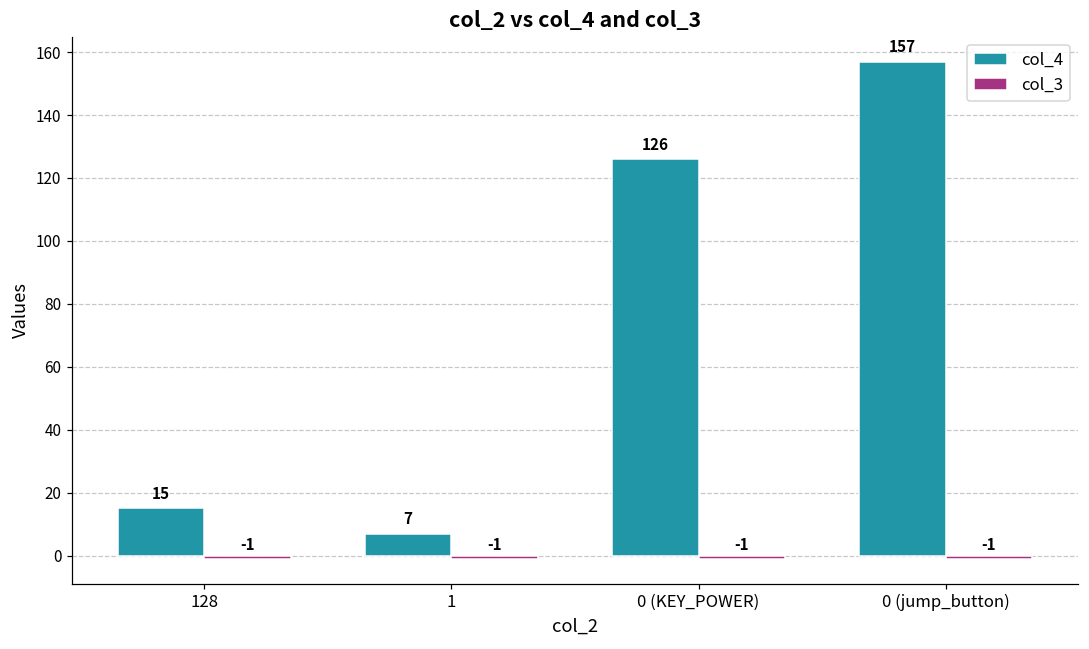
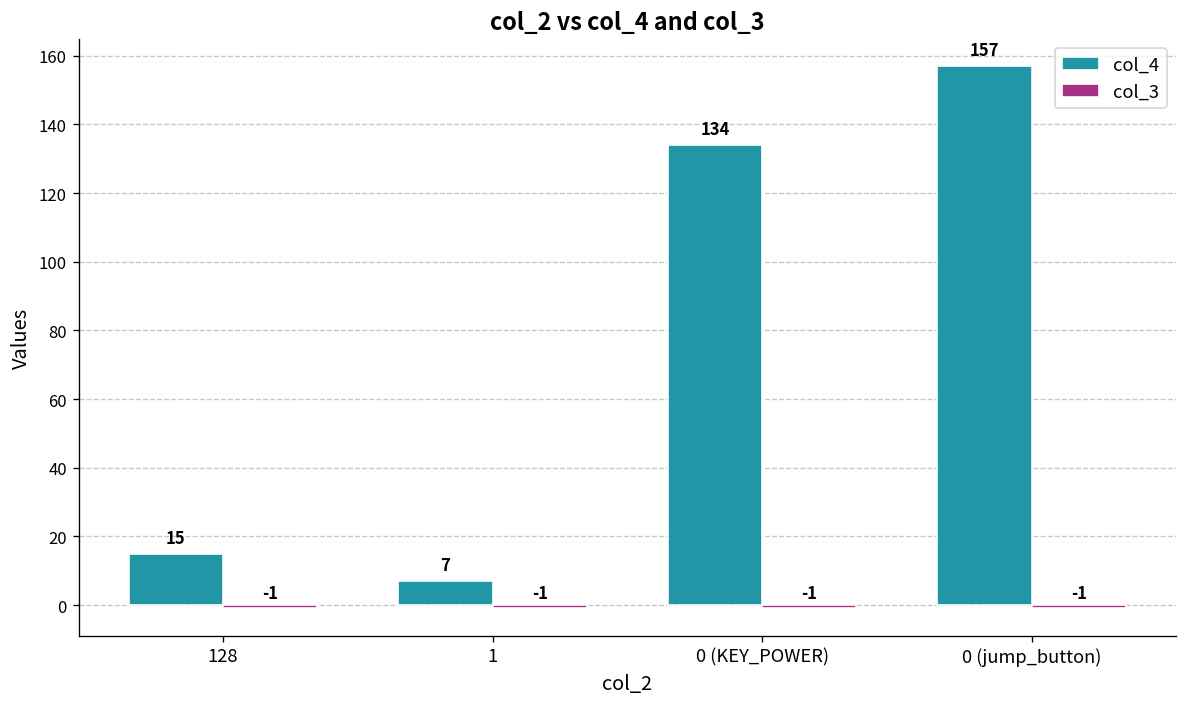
col_4, 0 (KEY_POWER): 126 -> 134
